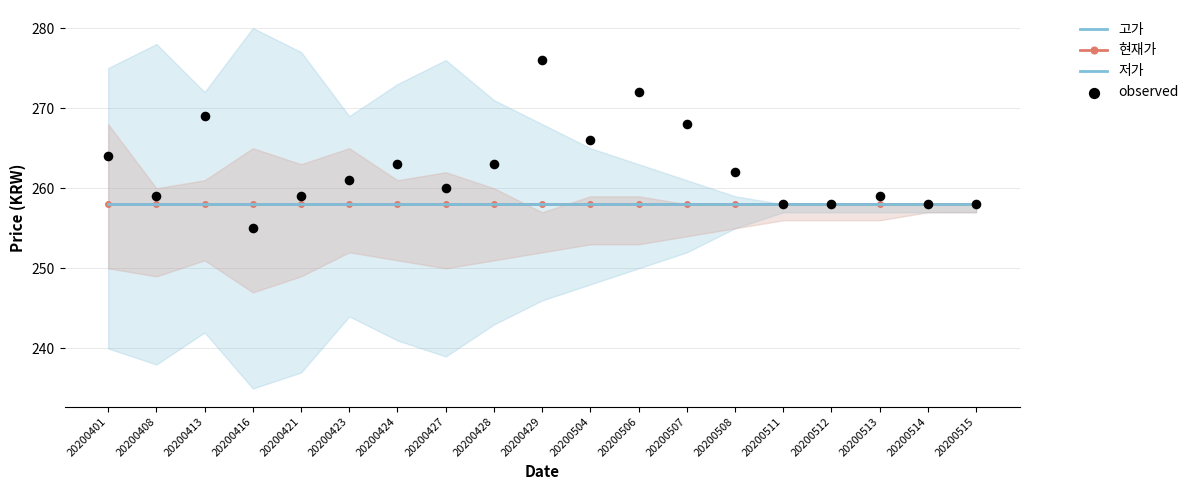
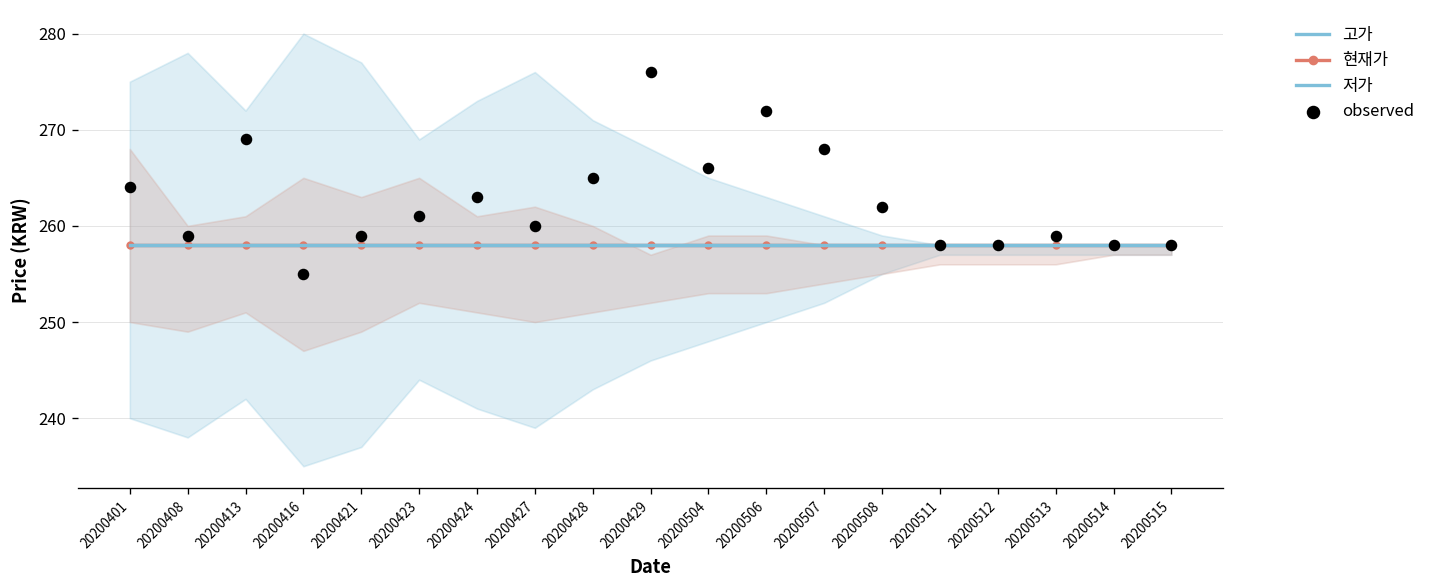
observed, 20200428: 263 -> 265
